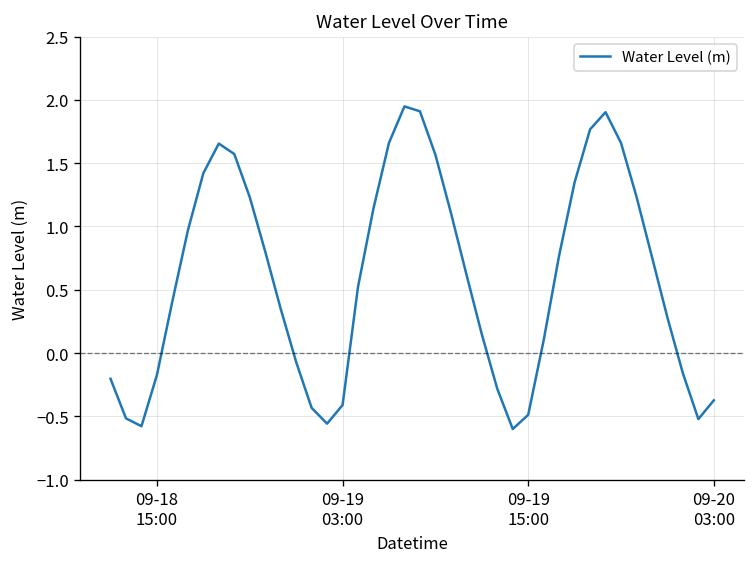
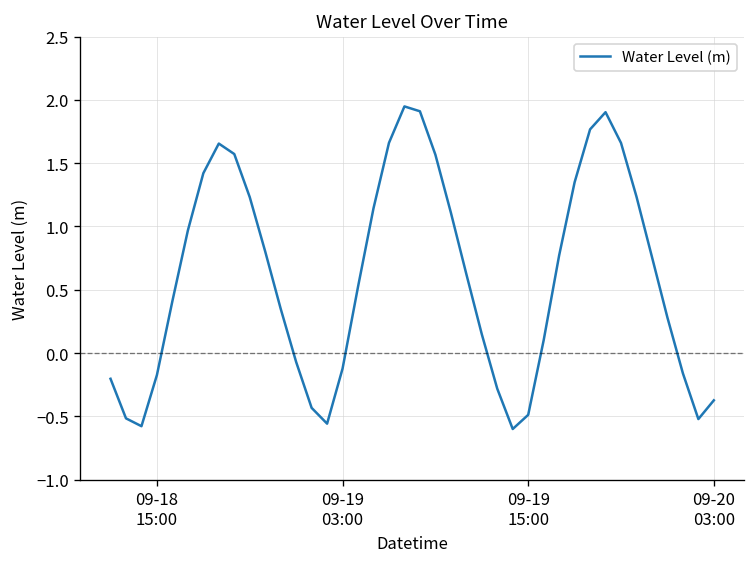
09-19 03:00: -0.41 -> -0.12
